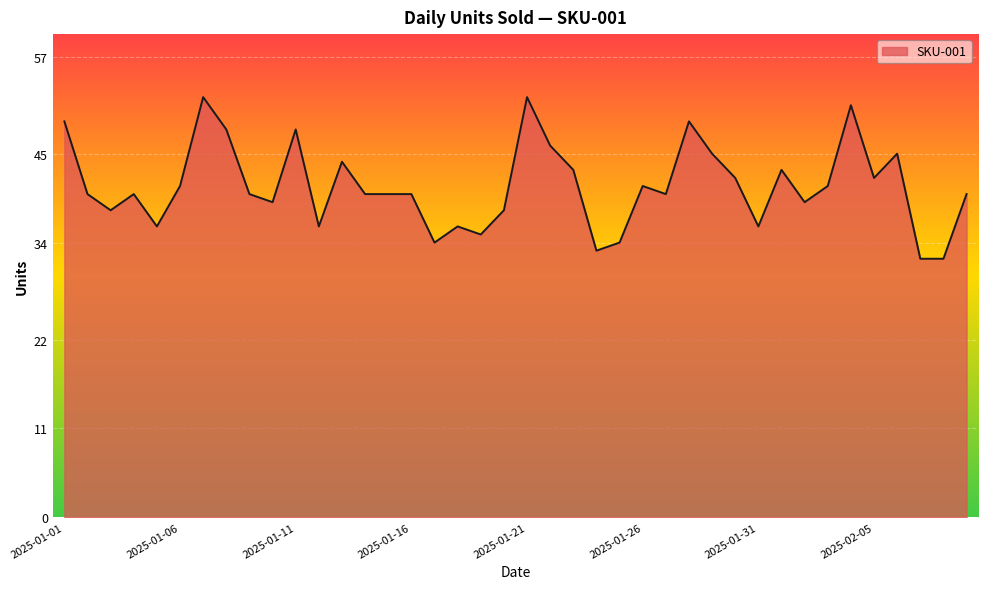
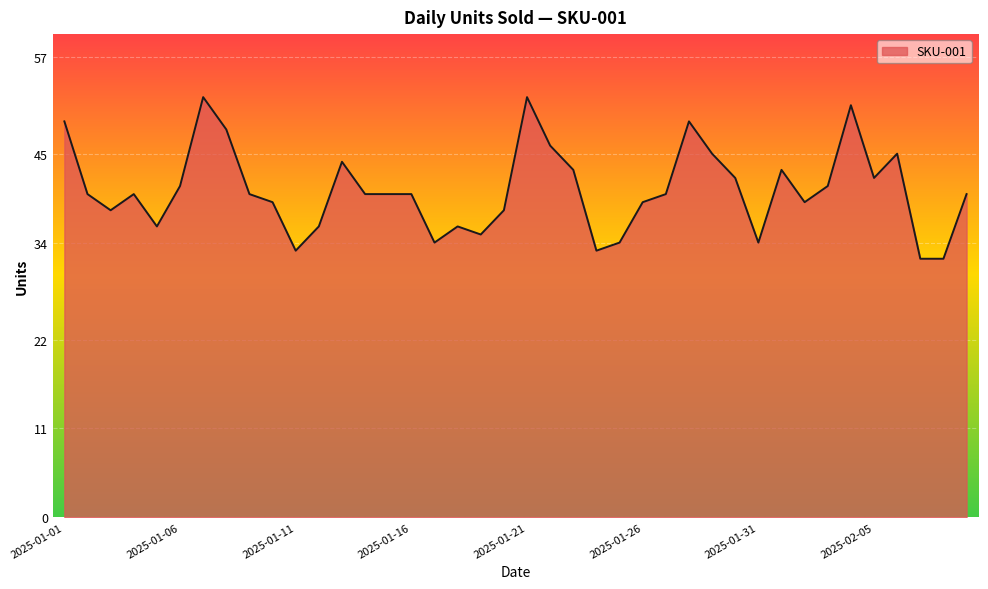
2025-01-11: 48 -> 33
2025-01-26: 41 -> 39
2025-01-31: 36 -> 34
